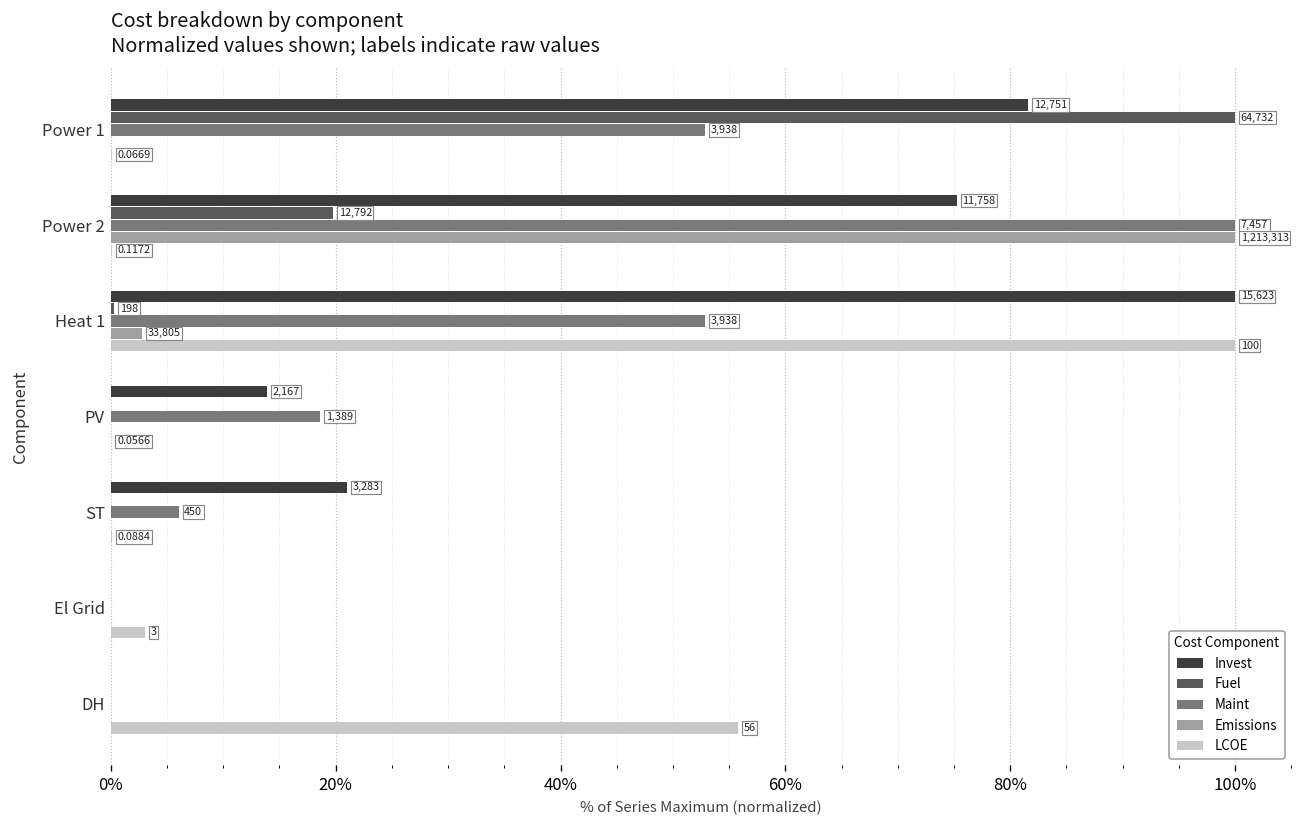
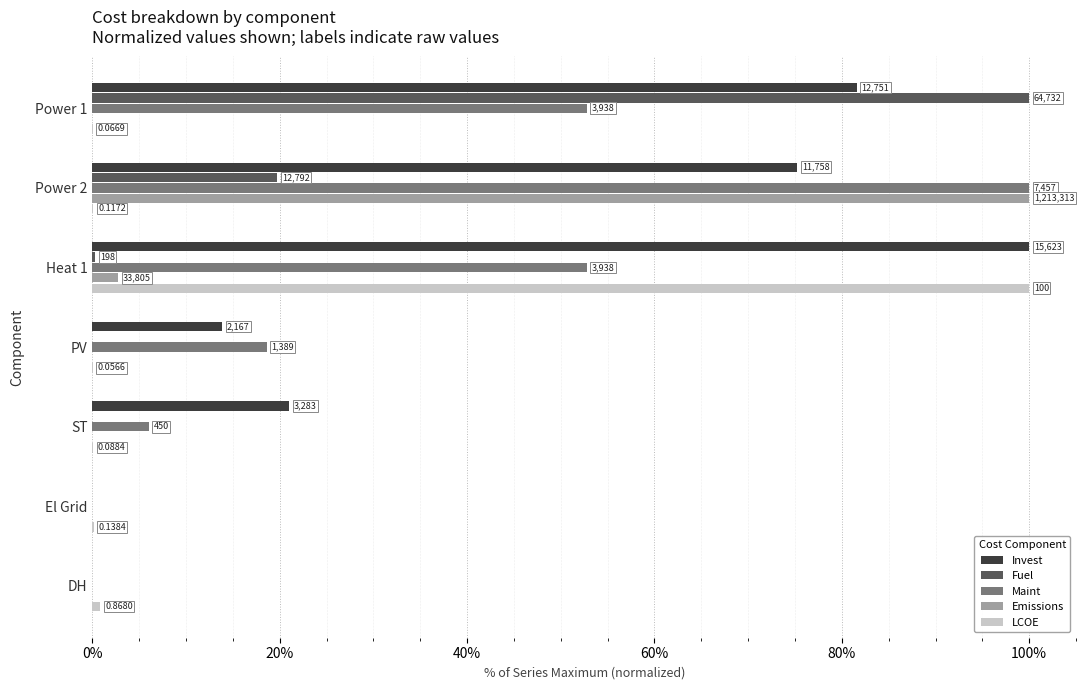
LCOE, El Grid: 3 -> 0.1384
LCOE, DH: 56 -> 0.8680
